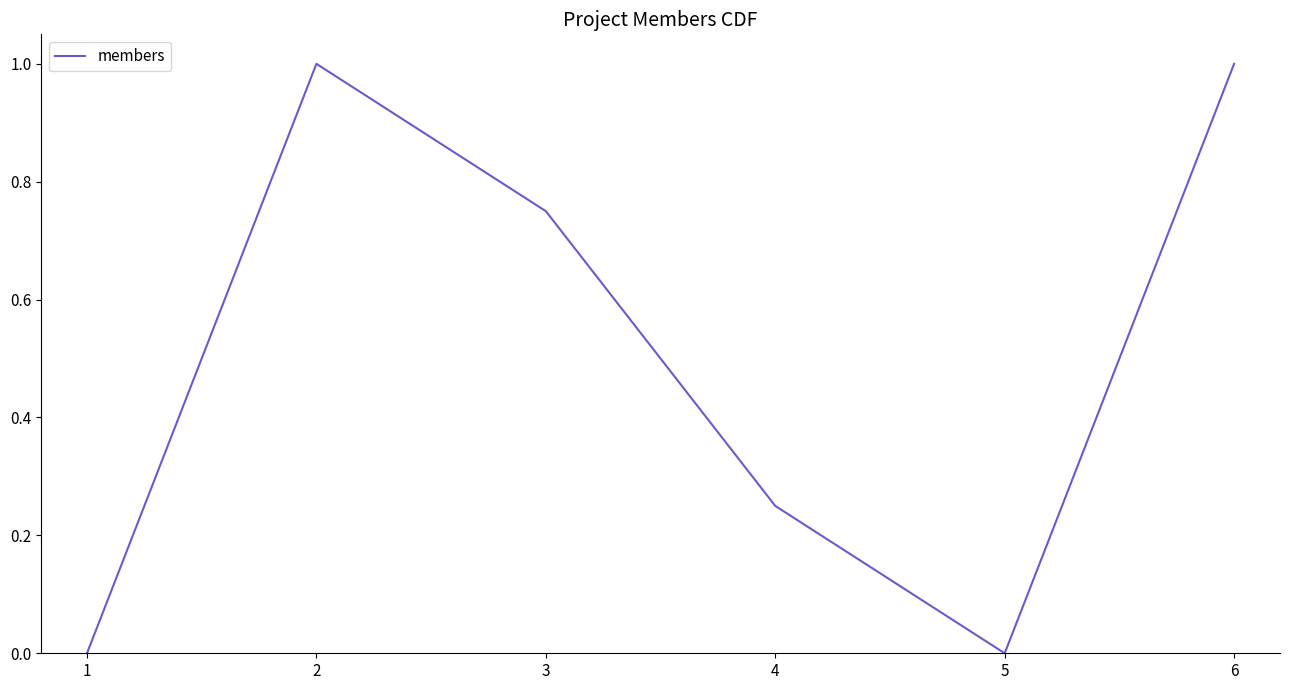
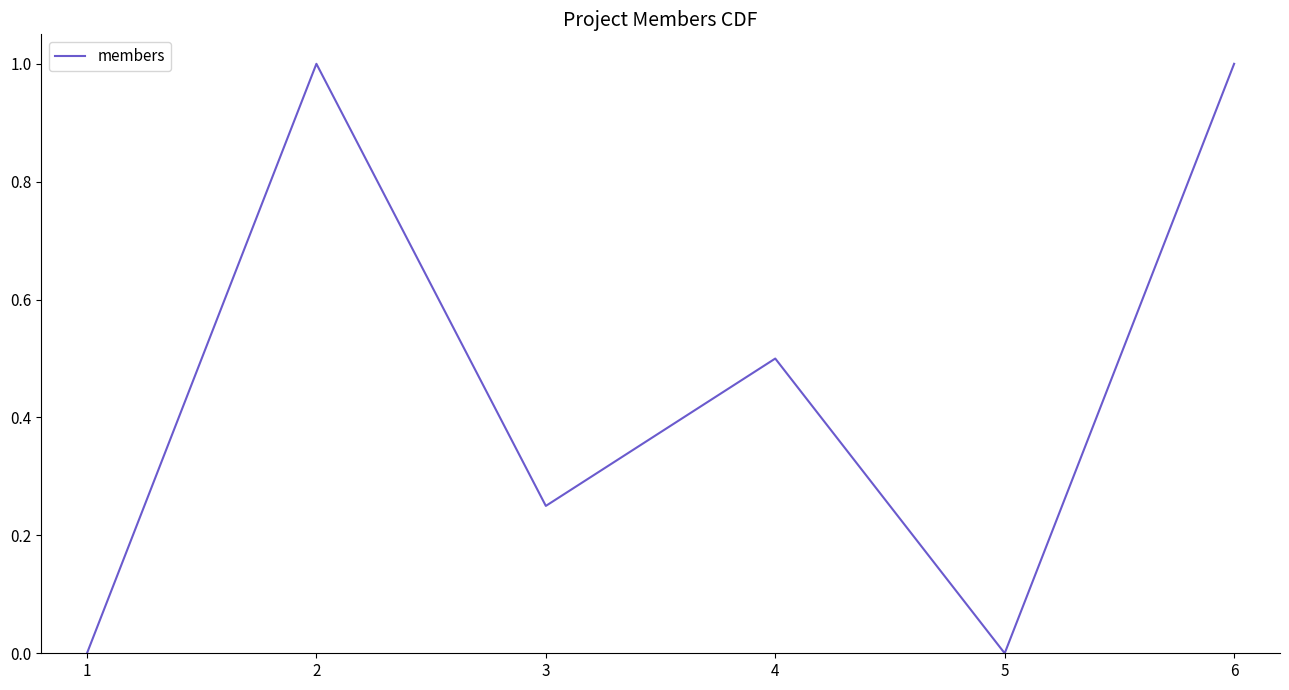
3: 0.75 -> 0.25
4: 0.25 -> 0.50
